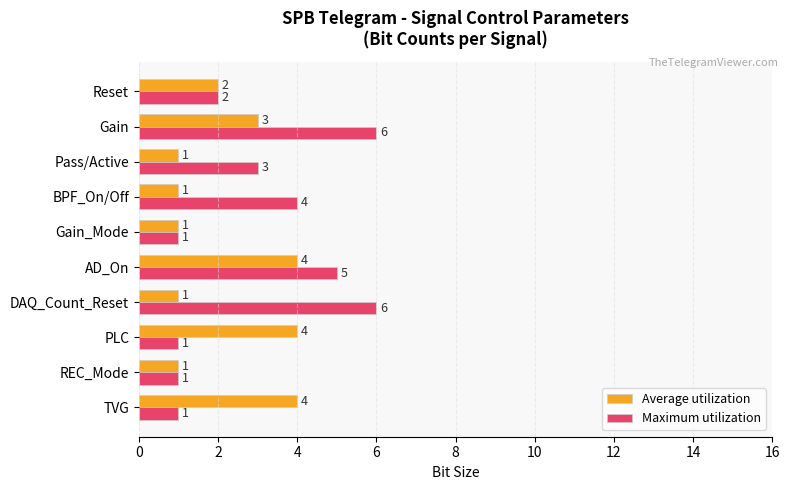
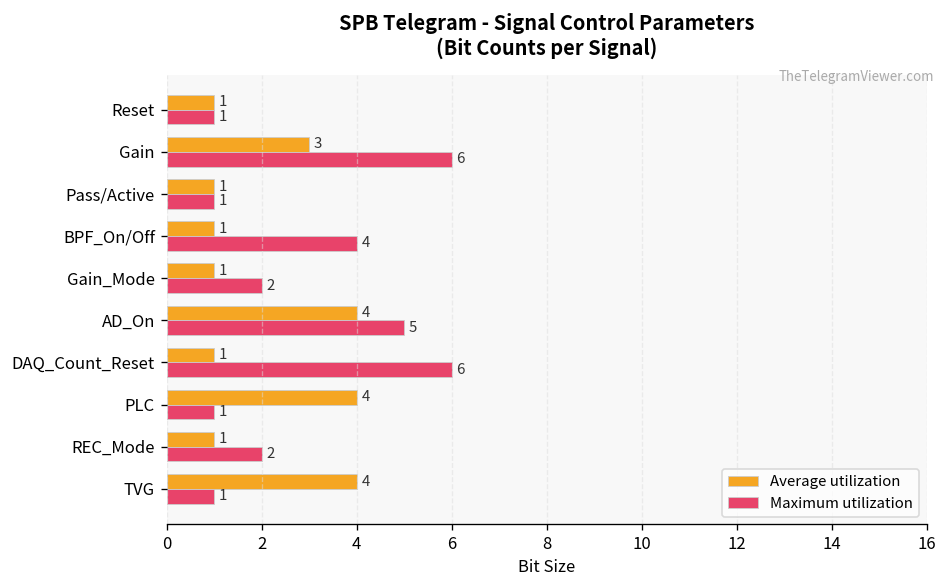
Average utilization, Reset: 2 -> 1
Maximum utilization, Reset: 2 -> 1
Maximum utilization, Pass/Active: 3 -> 1
Maximum utilization, Gain_Mode: 1 -> 2
Maximum utilization, REC_Mode: 1 -> 2
